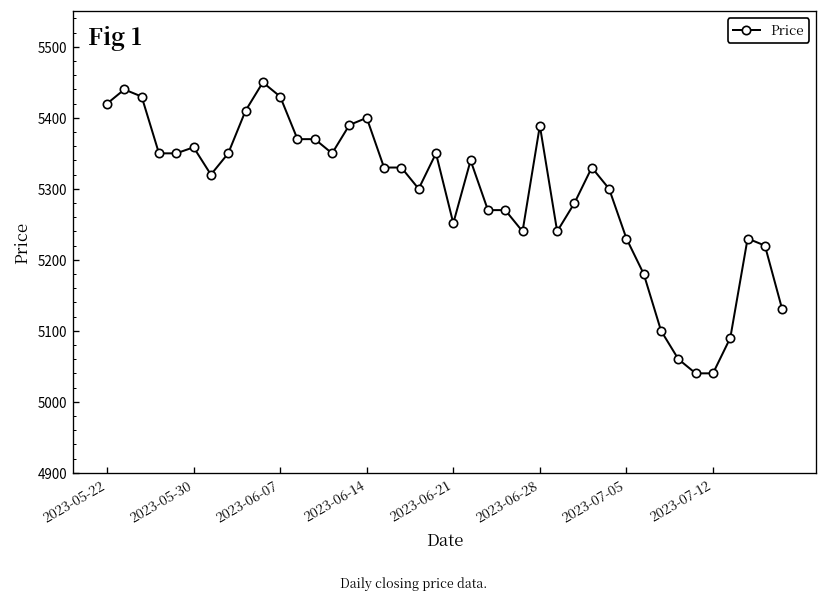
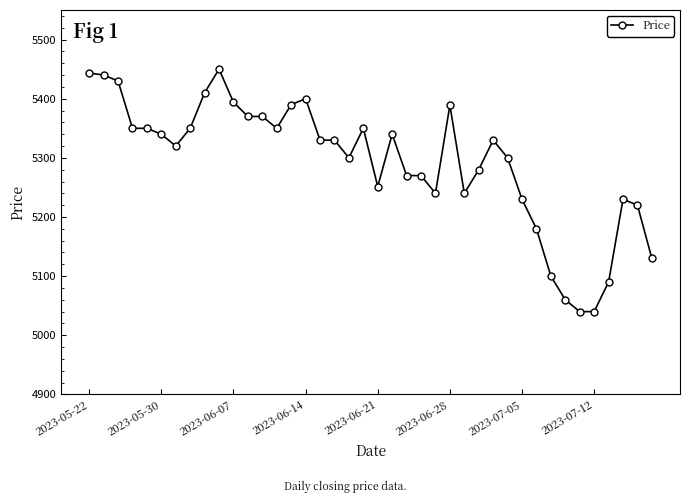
2023-05-22: 5420 -> 5440
2023-05-30: 5360 -> 5340
2023-06-07: 5430 -> 5390
